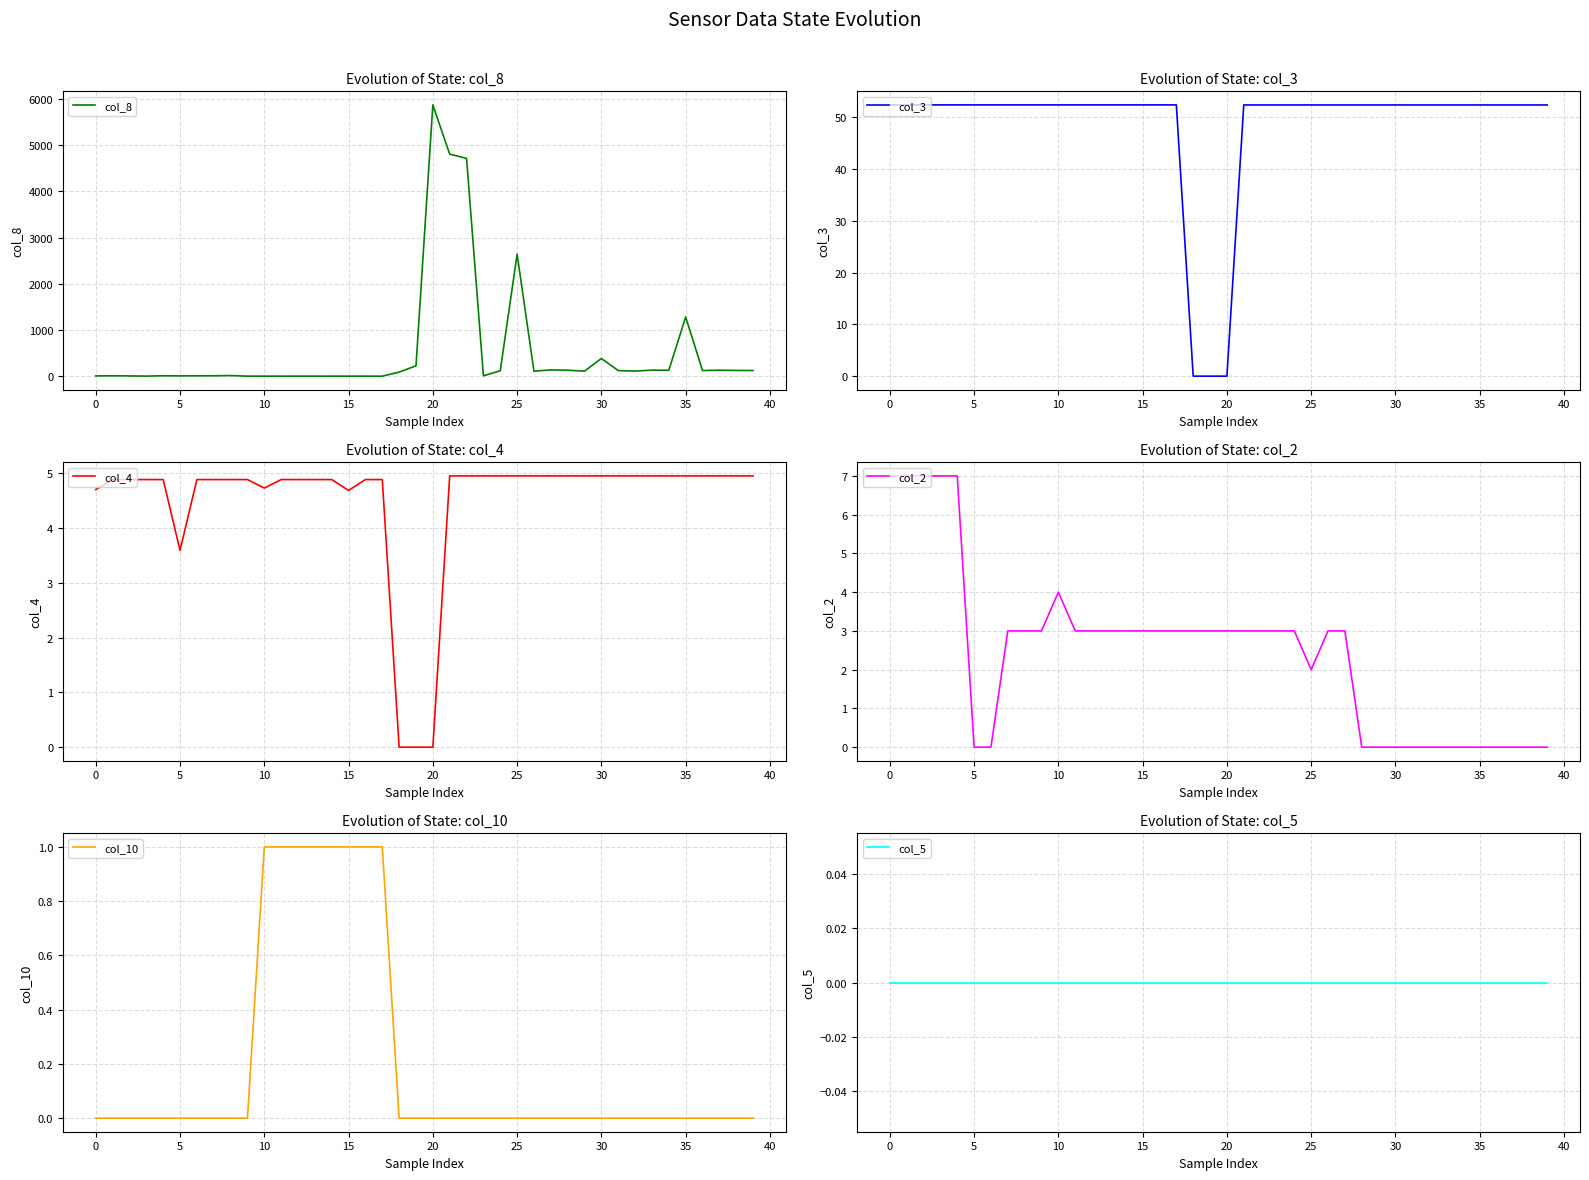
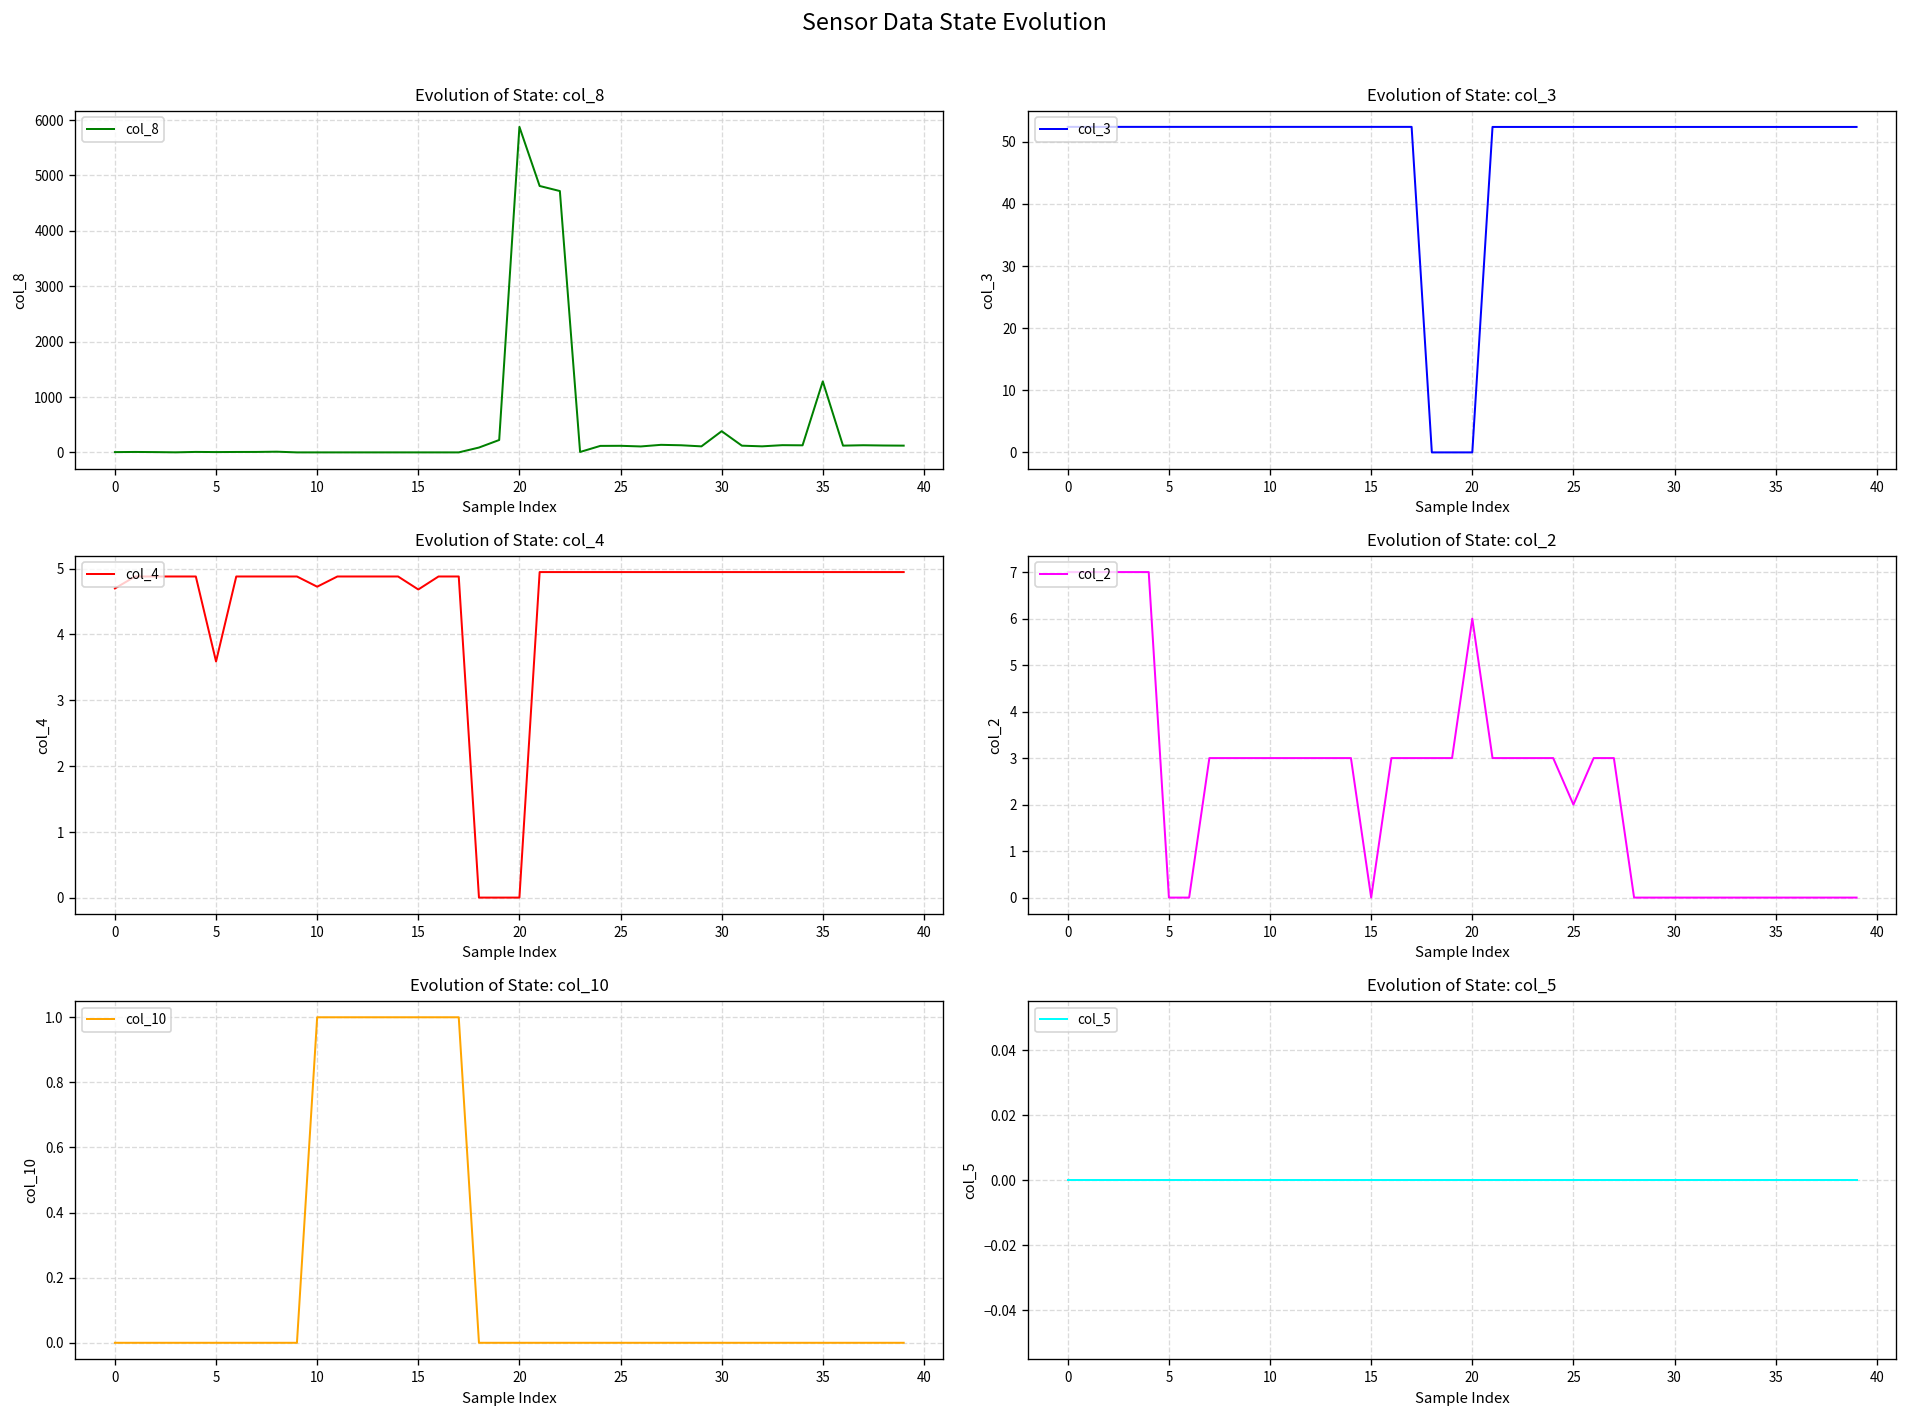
Evolution of State: col_8, 25: 2600 -> 100
Evolution of State: col_2, 10: 4 -> 3
Evolution of State: col_2, 15: 3 -> 0
Evolution of State: col_2, 20: 3 -> 6
